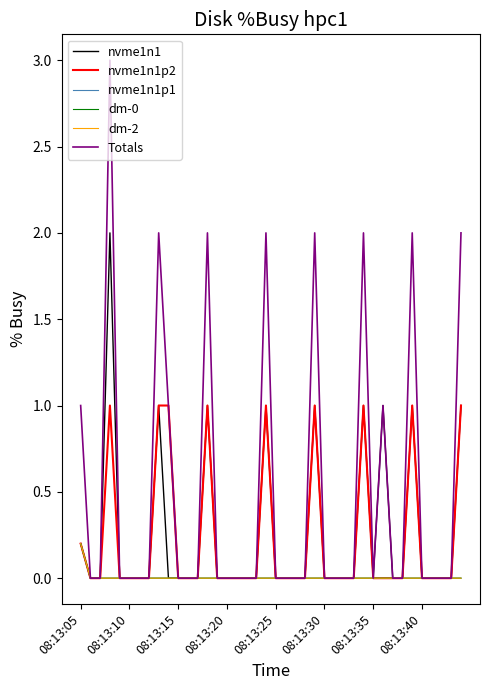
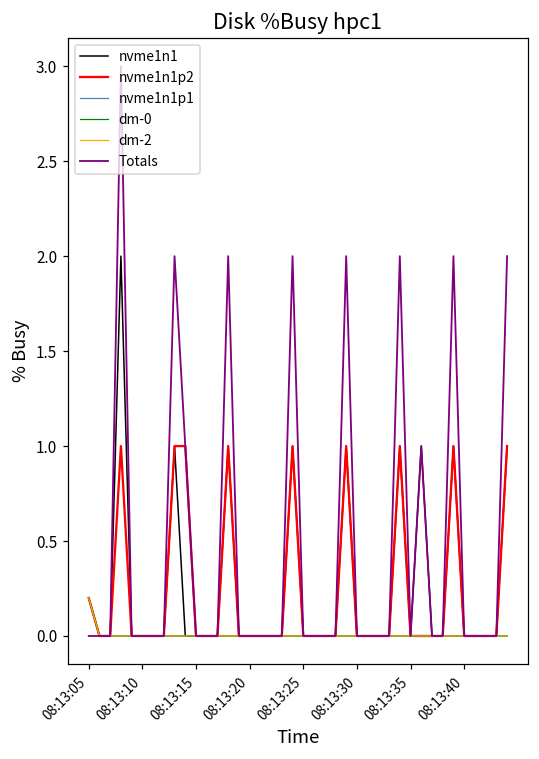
Totals, 08:13:05: 1 -> 0
